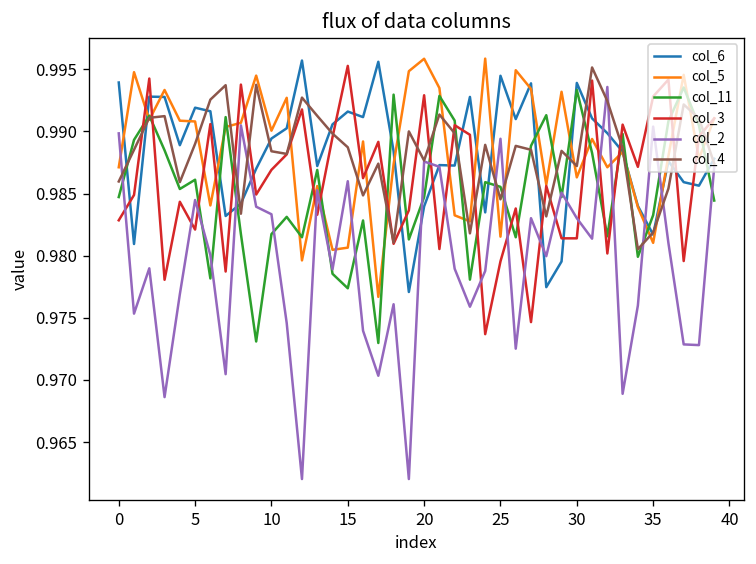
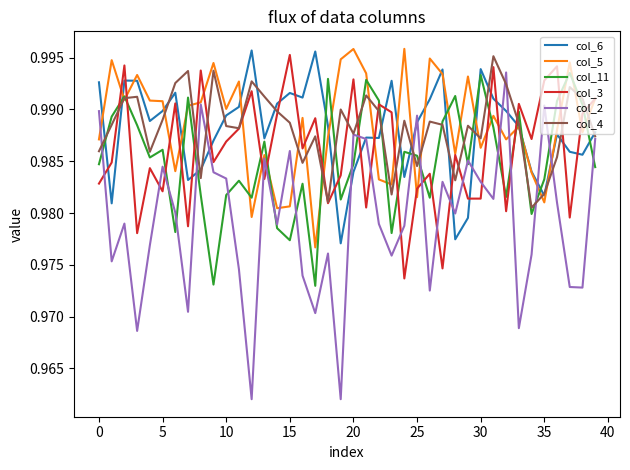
col_6, 0: 0.9939 -> 0.9926
col_6, 5: 0.9919 -> 0.9899
col_6, 25: 0.9945 -> 0.9888
col_3, 25: 0.9795 -> 0.9824
